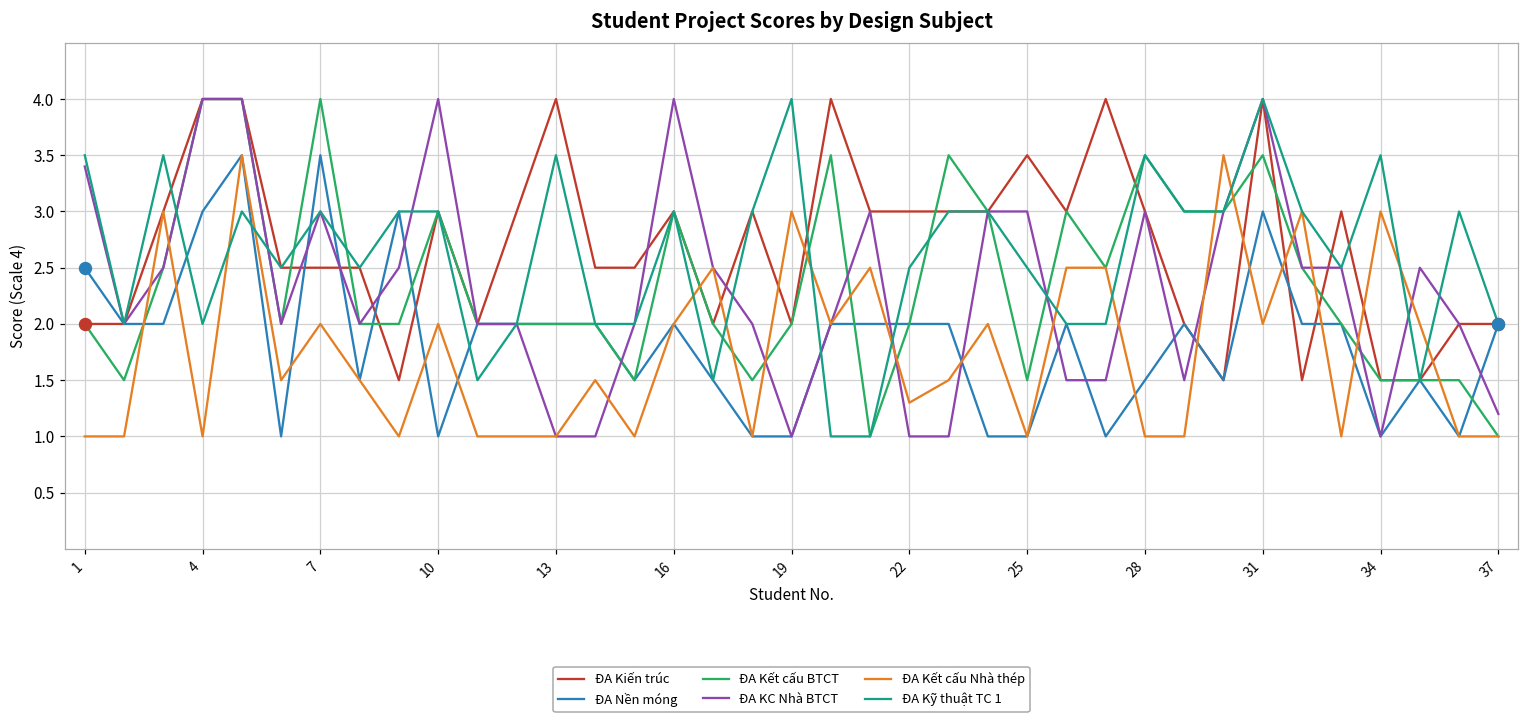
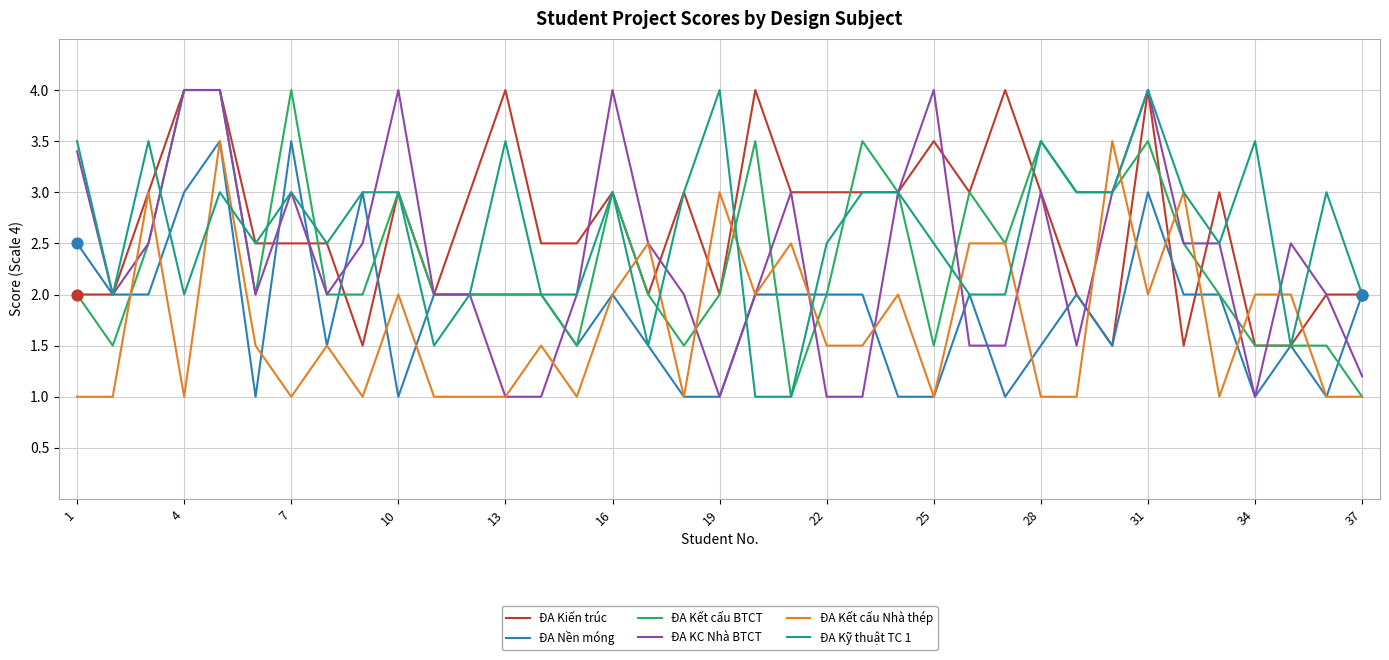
ĐA Kết cấu Nhà thép, 7: 2 -> 1
ĐA Kết cấu Nhà thép, 22: 1.3 -> 1.5
ĐA KC Nhà BTCT, 25: 3 -> 4
ĐA Kết cấu Nhà thép, 34: 3 -> 2
